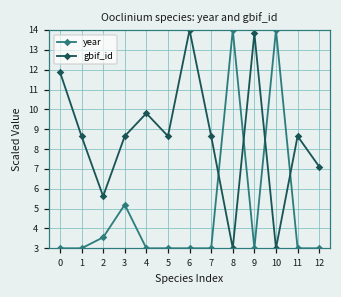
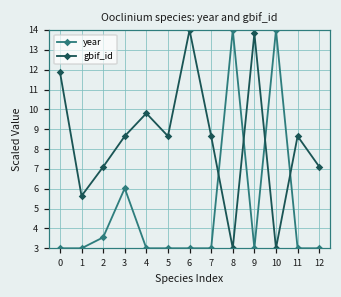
gbif_id, 1: 8.7 -> 5.6
gbif_id, 2: 5.6 -> 7.1
year, 3: 5.2 -> 6.0
